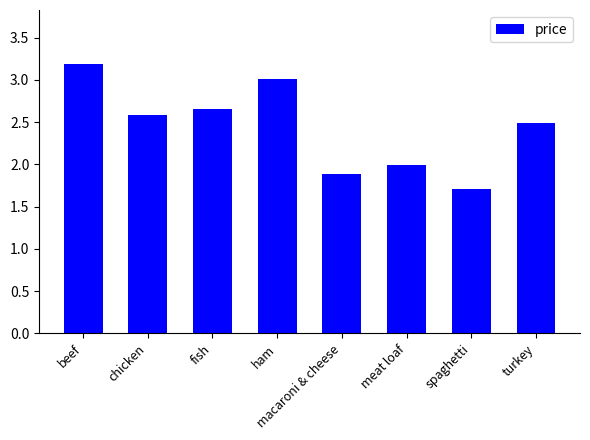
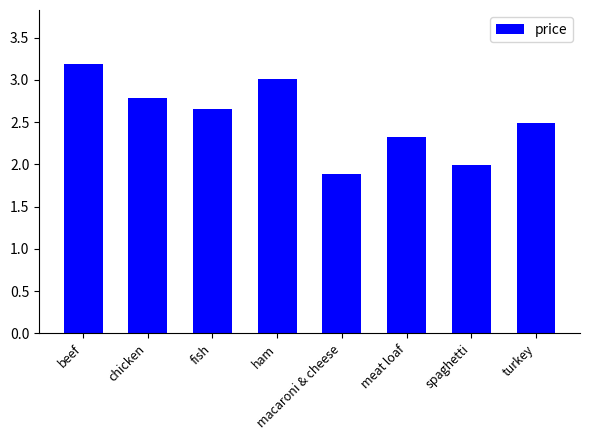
chicken: 2.6 -> 2.8
meat loaf: 2.0 -> 2.3
spaghetti: 1.7 -> 2.0
